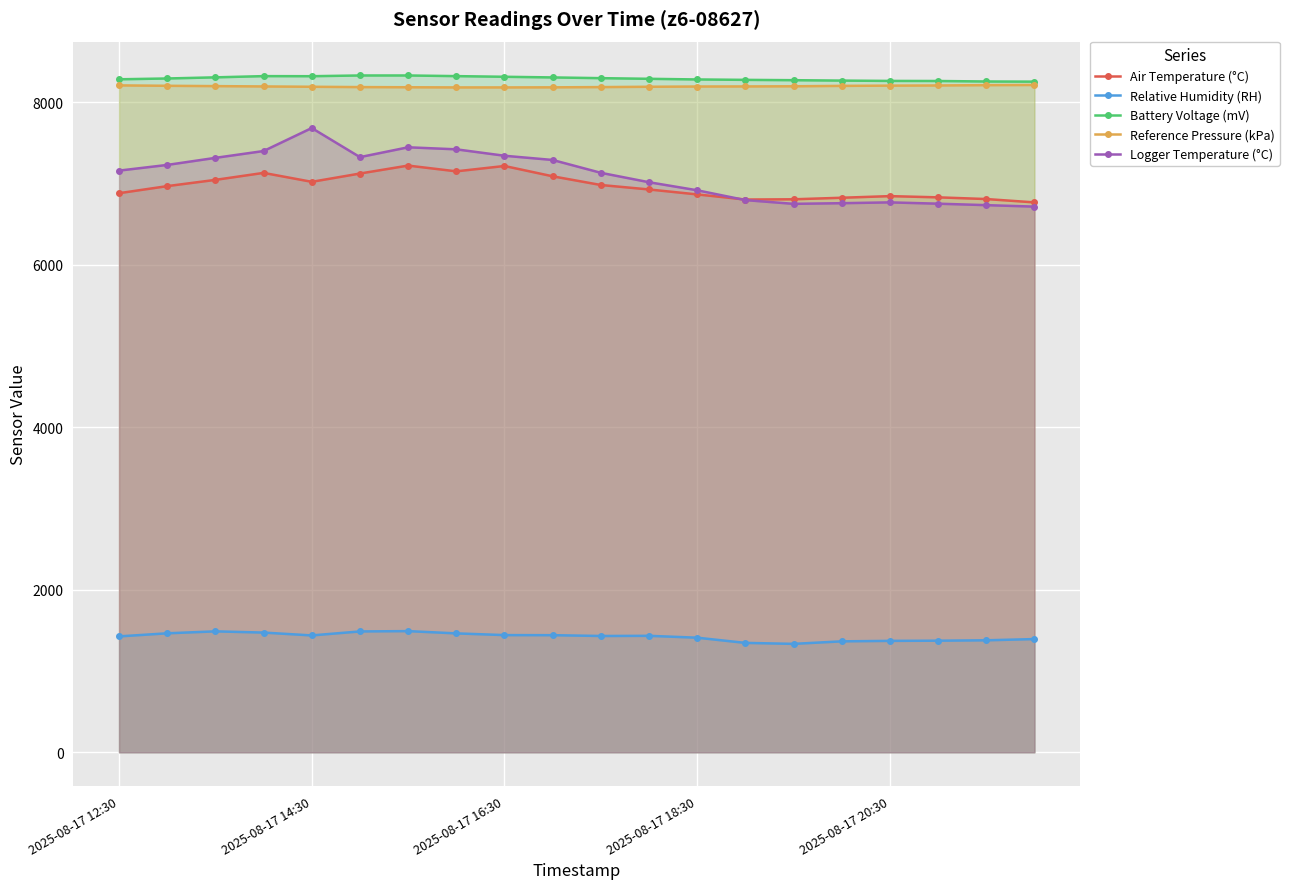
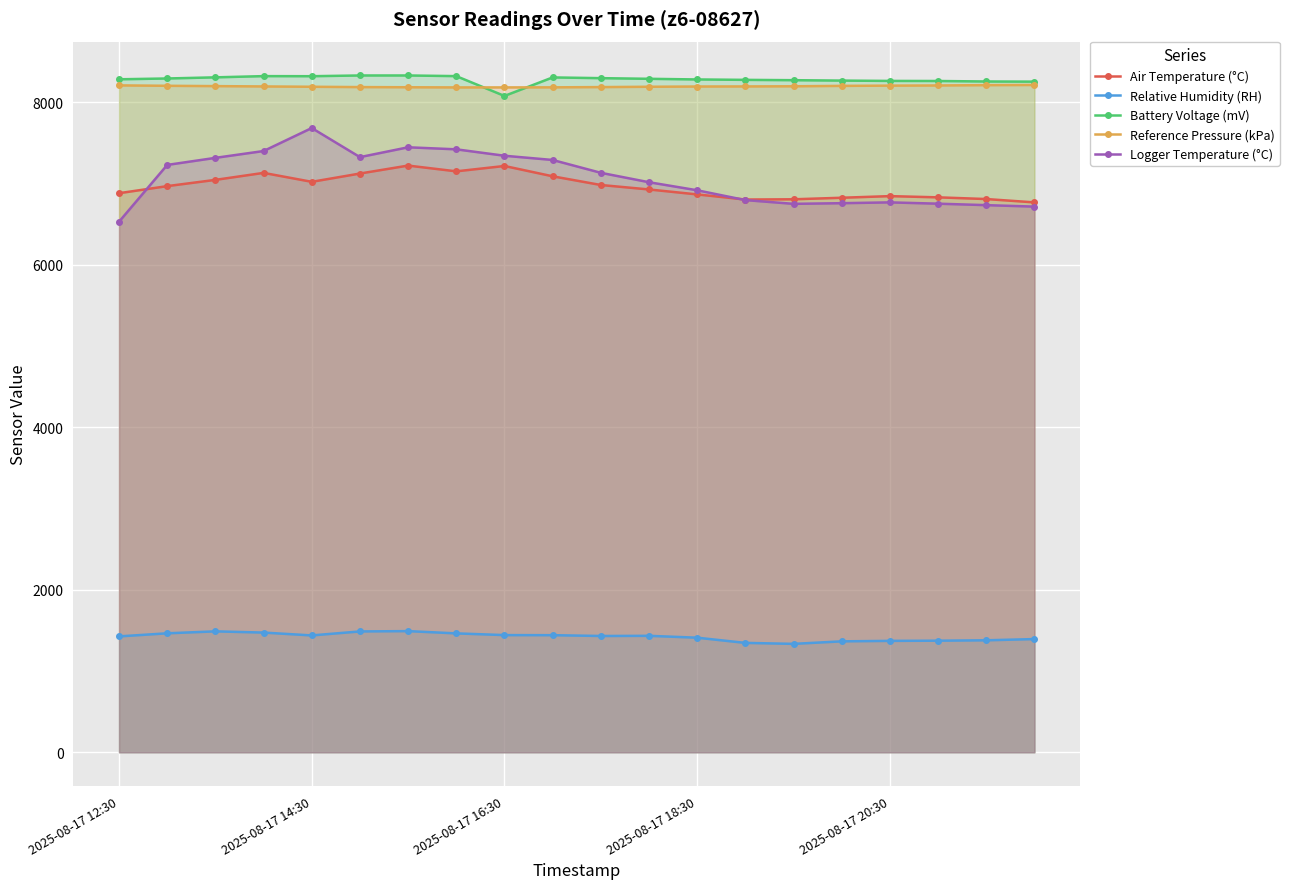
Logger Temperature (°C), 2025-08-17 12:30: 7200 -> 6500
Battery Voltage (mV), 2025-08-17 16:30: 8300 -> 8100
